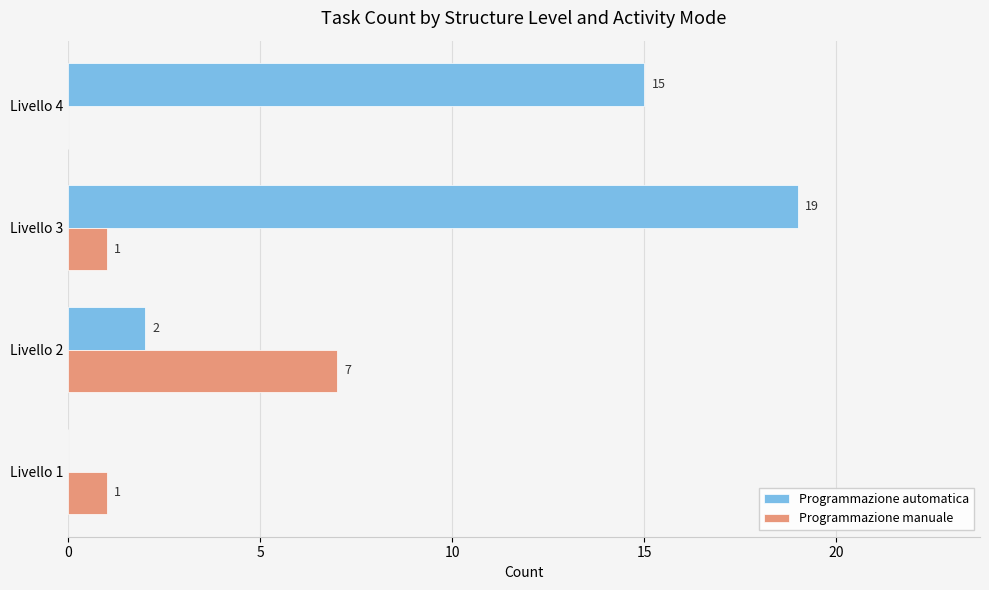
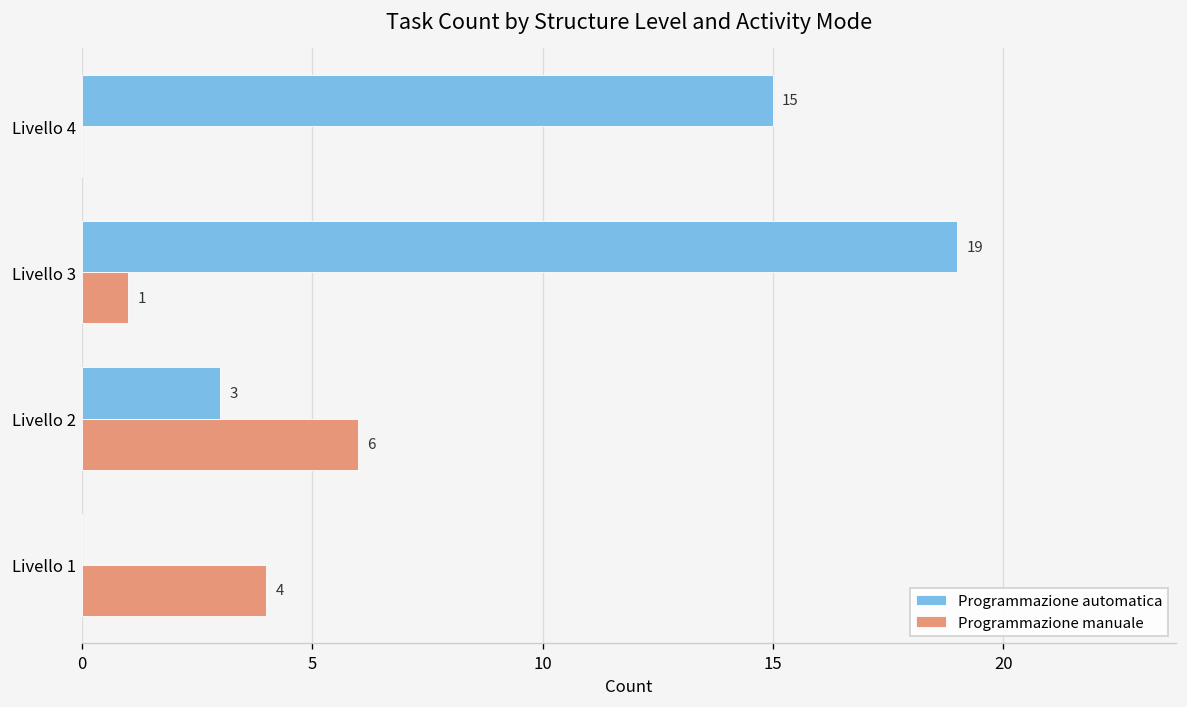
Programmazione automatica, Livello 2: 2 -> 3
Programmazione manuale, Livello 2: 7 -> 6
Programmazione manuale, Livello 1: 1 -> 4
